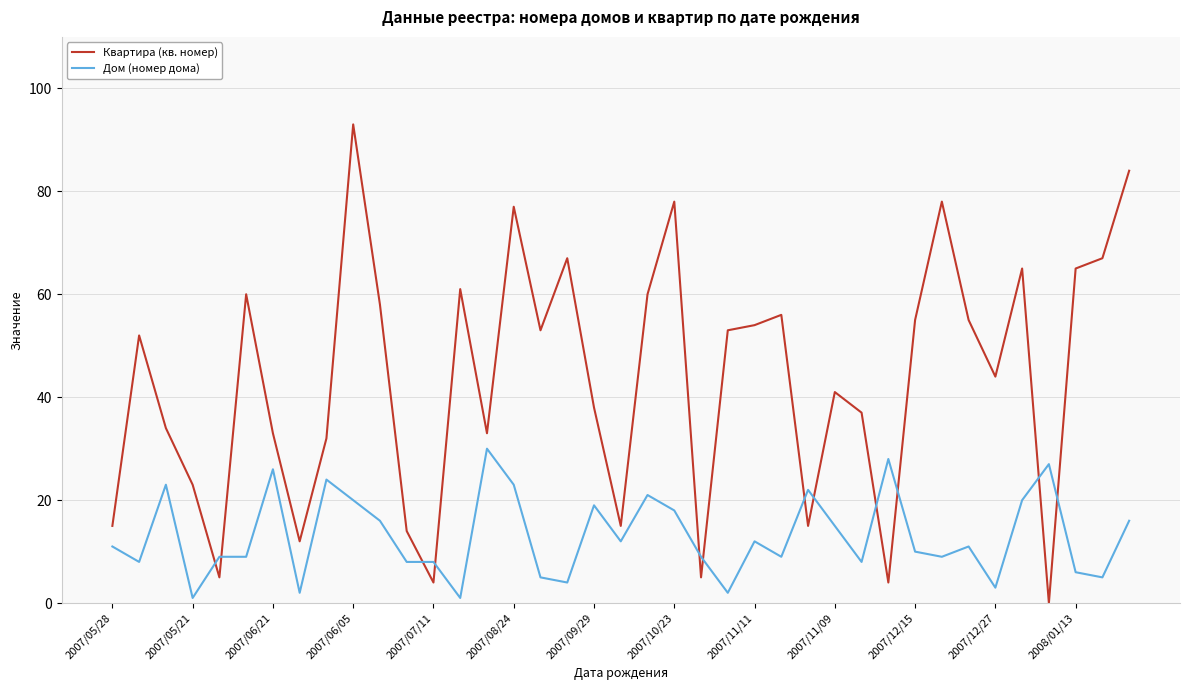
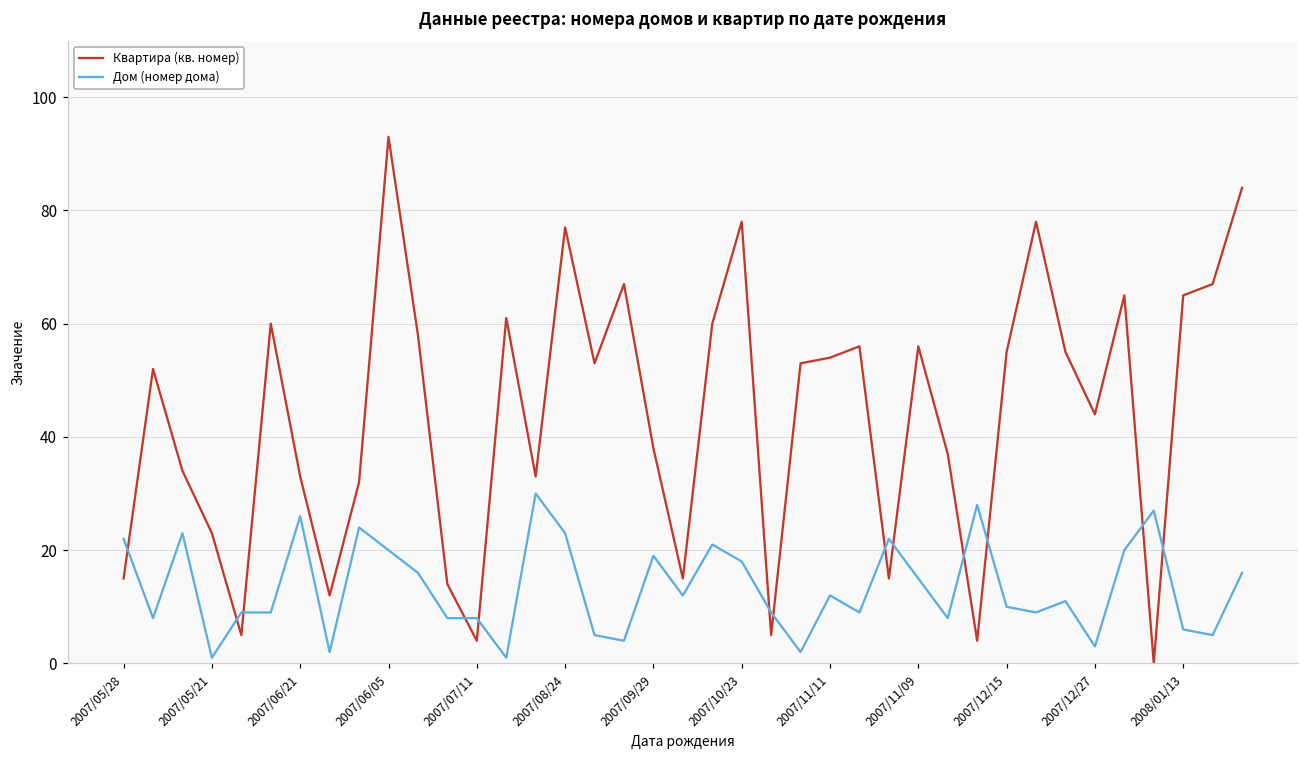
Дом (номер дома), 2007/05/28: 11 -> 22
Квартира (кв. номер), 2007/11/09: 41 -> 56
